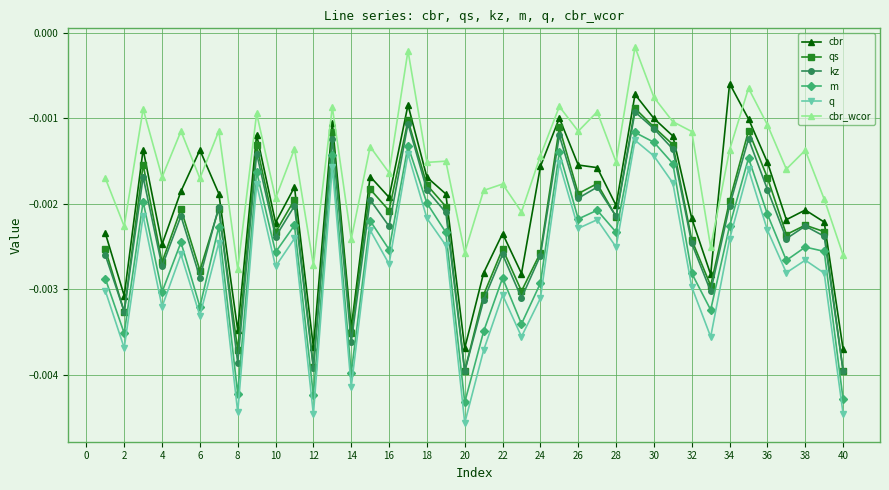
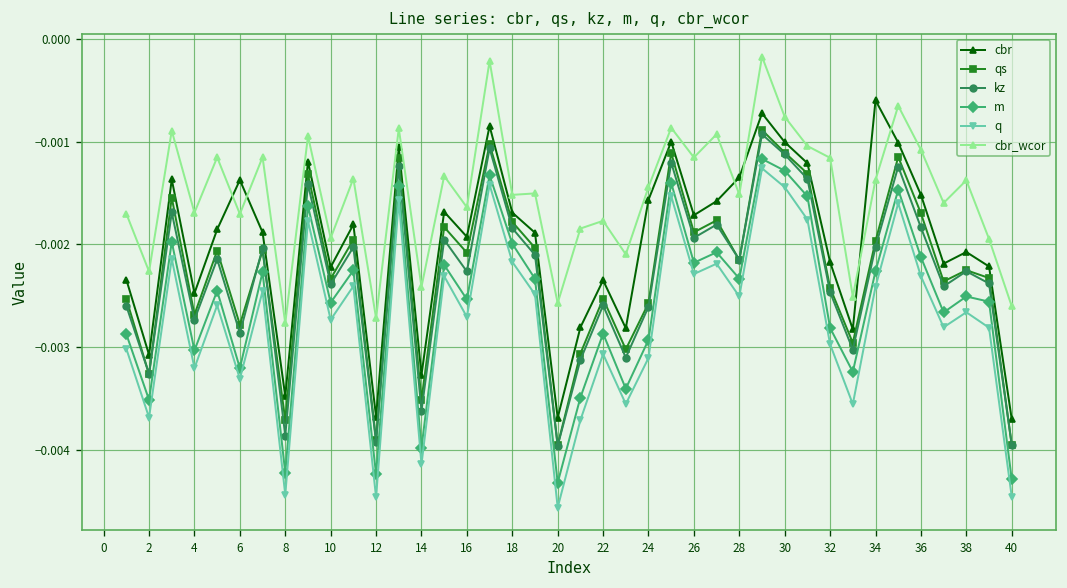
cbr, 14: -0.0035 -> -0.0033
cbr, 26: -0.0015 -> -0.0017
cbr, 28: -0.0020 -> -0.0013
